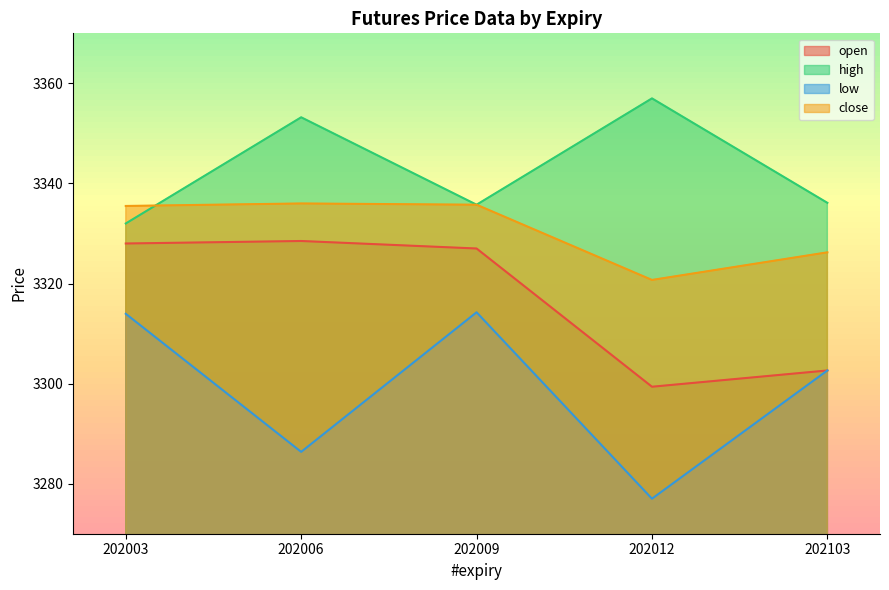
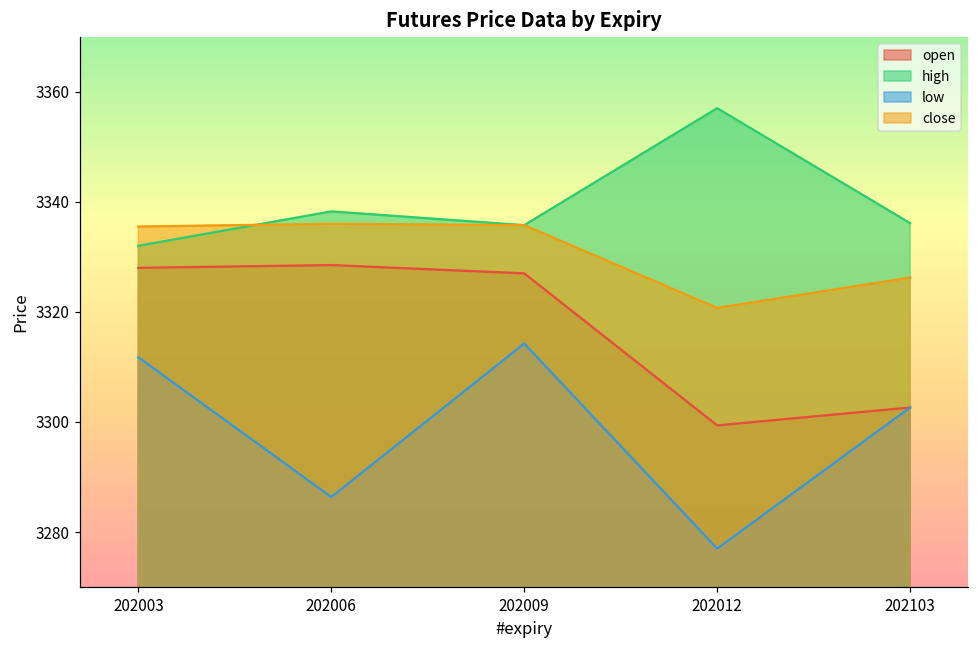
low, 202003: 3314 -> 3312
high, 202006: 3353 -> 3338
